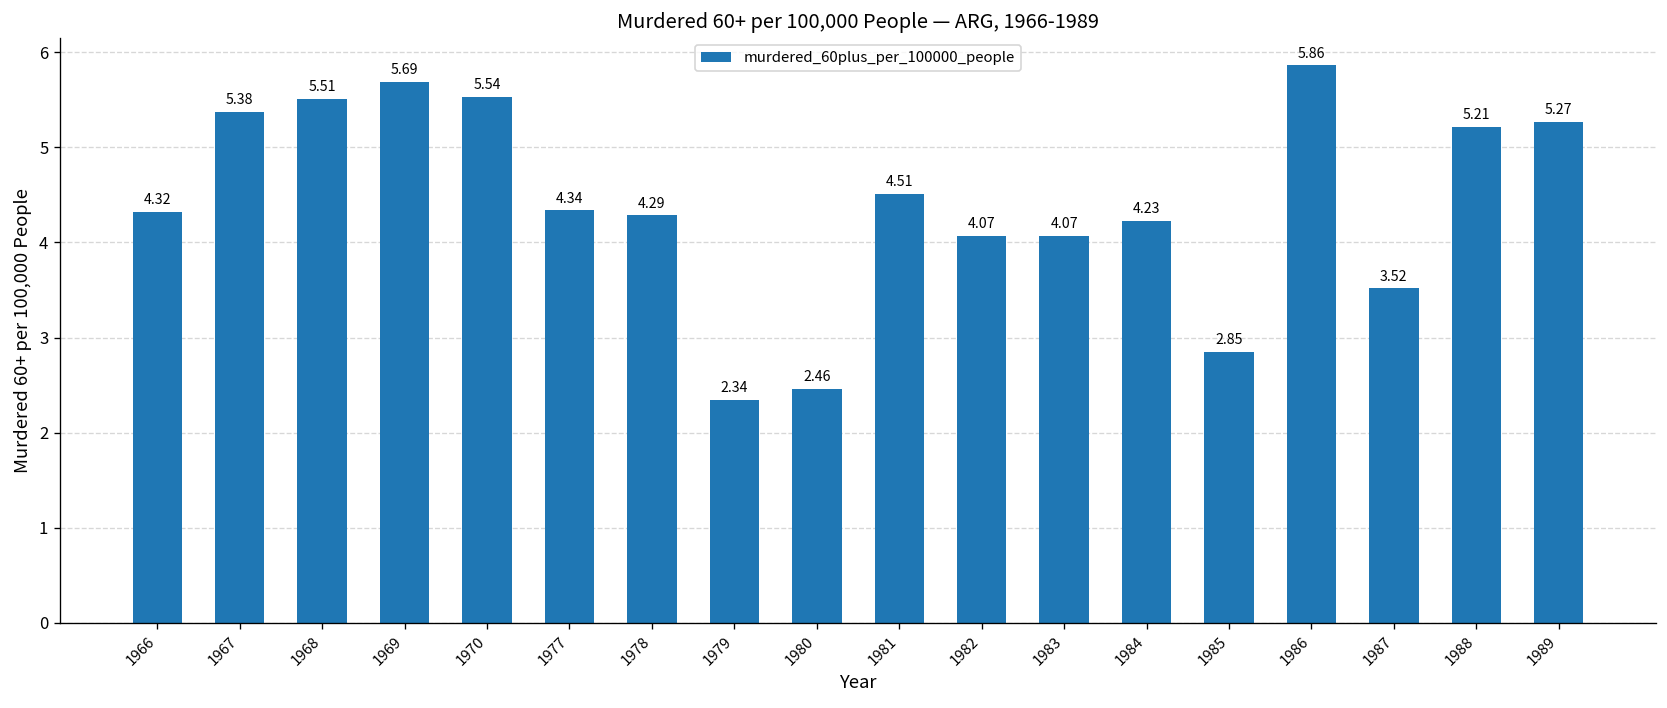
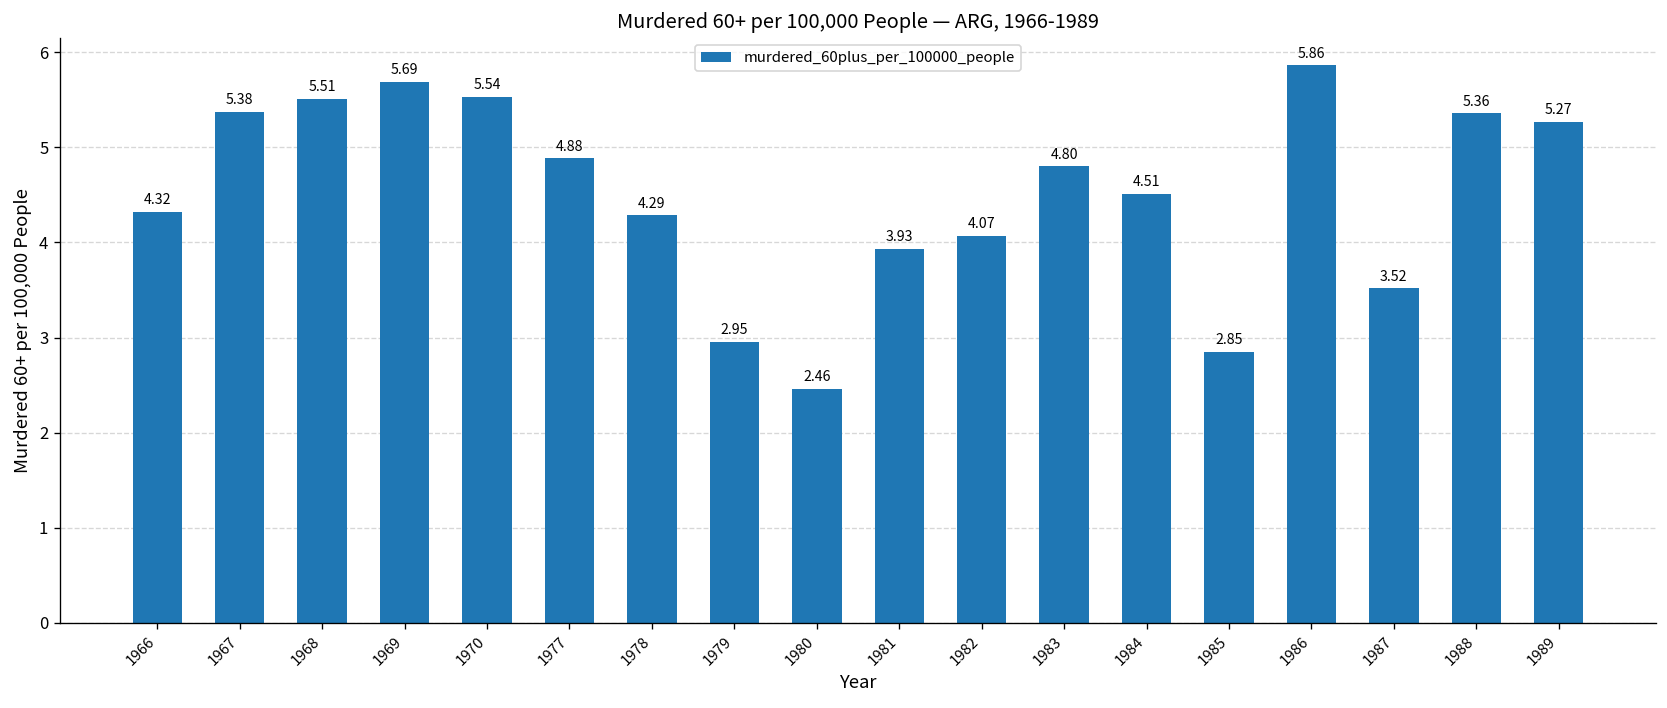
1977: 4.34 -> 4.88
1979: 2.34 -> 2.95
1981: 4.51 -> 3.93
1983: 4.07 -> 4.80
1984: 4.23 -> 4.51
1988: 5.21 -> 5.36
